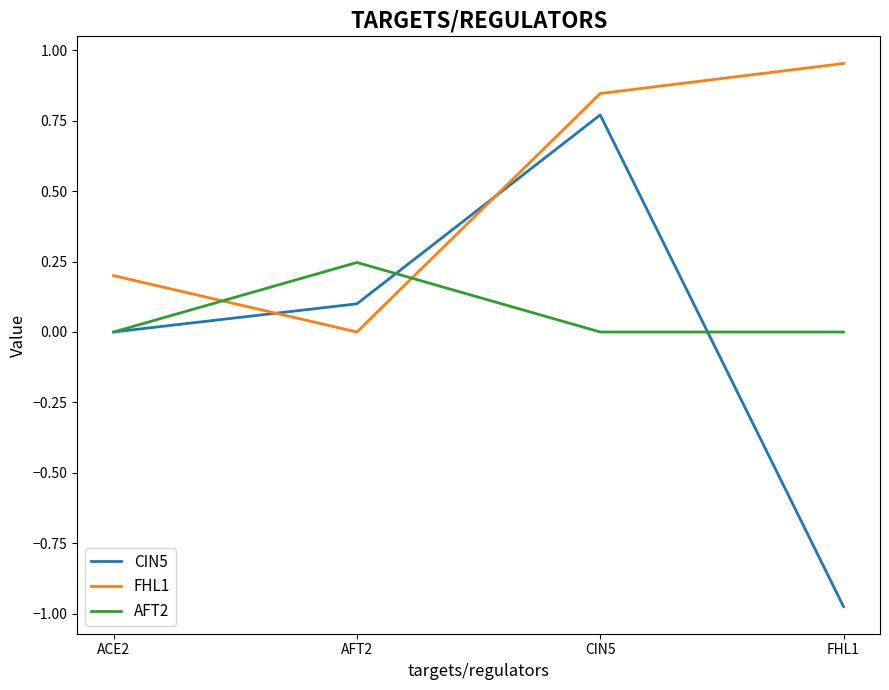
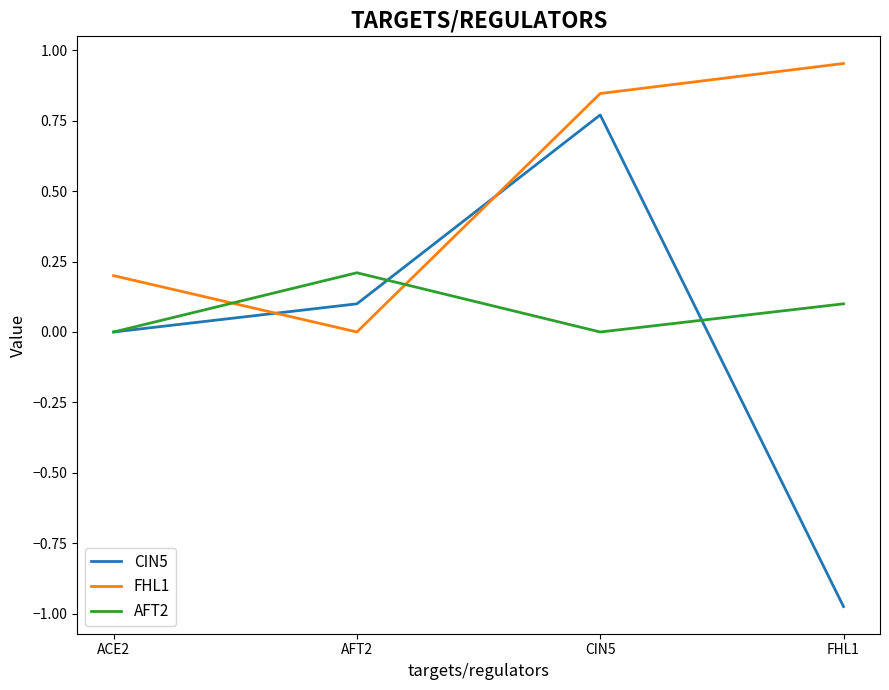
AFT2, AFT2: 0.25 -> 0.21
AFT2, FHL1: 0.0 -> 0.1
